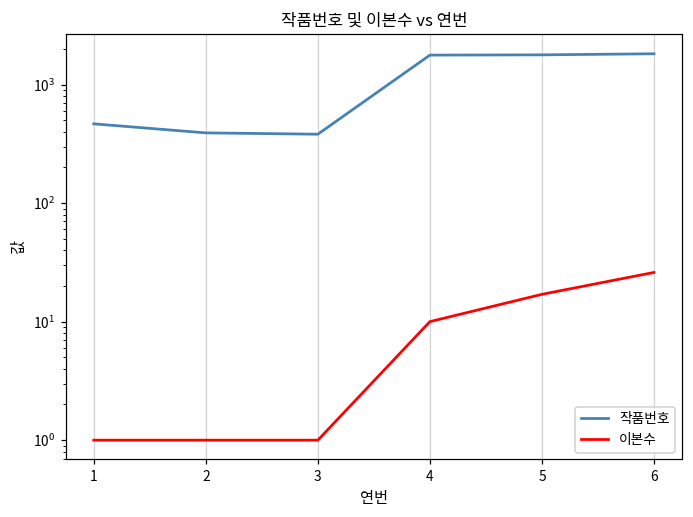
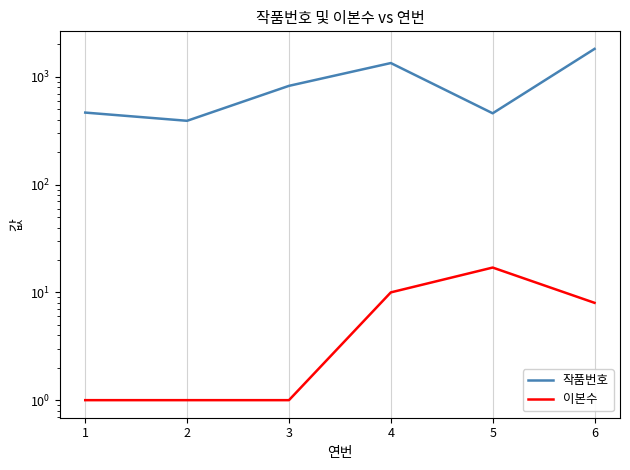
작품번호, 3: 380 -> 800
작품번호, 4: 1800 -> 1300
작품번호, 5: 1800 -> 460
이본수, 6: 26 -> 8
